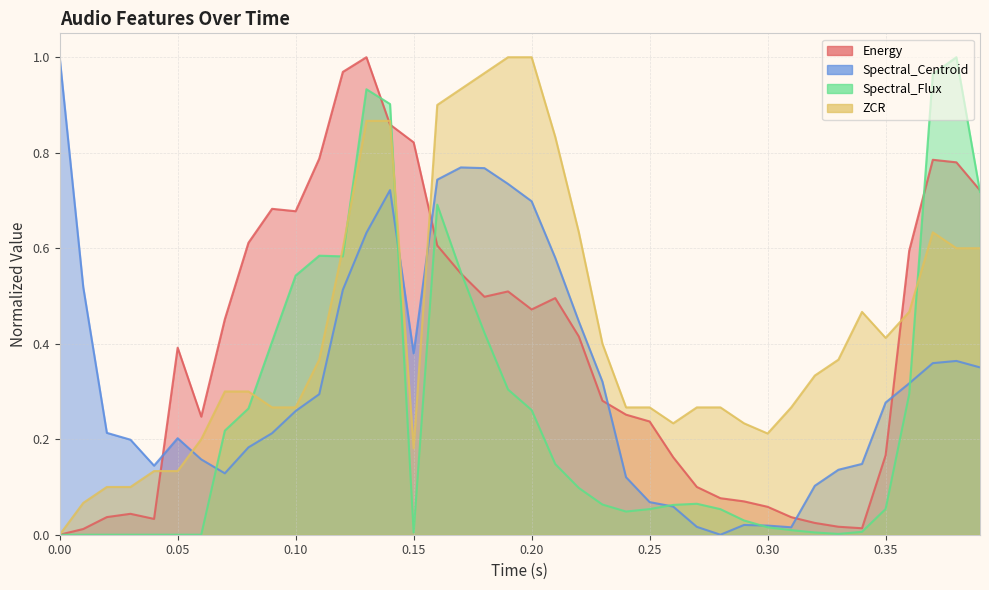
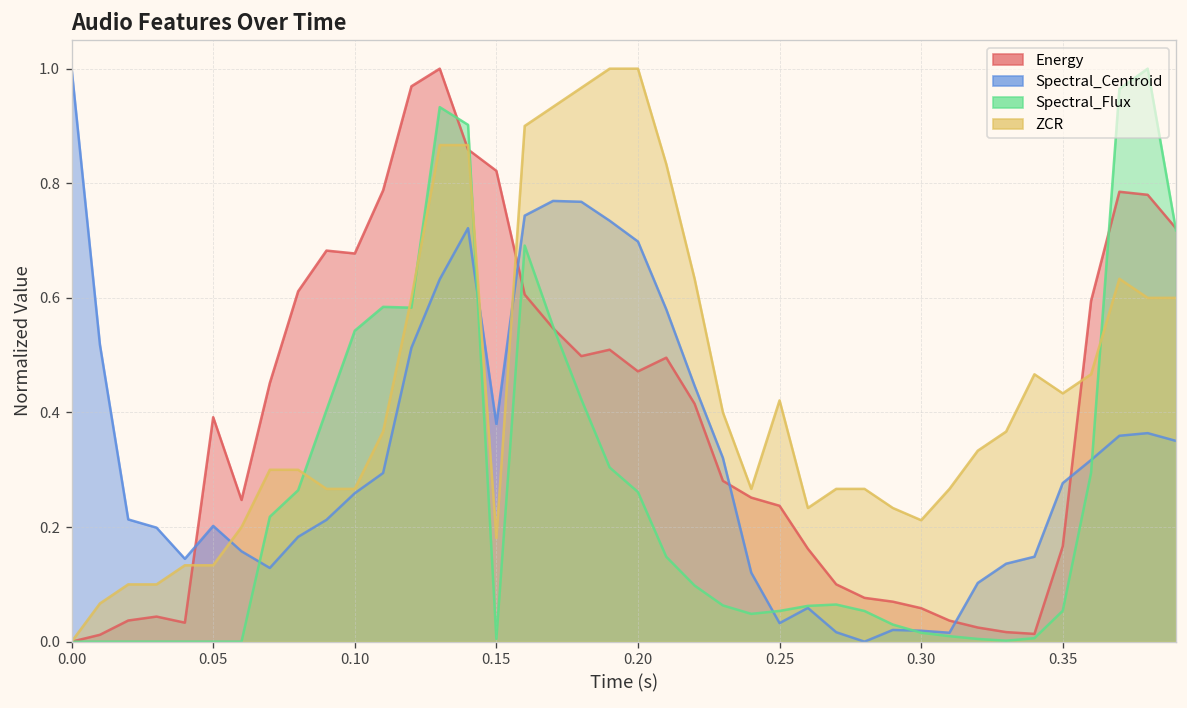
Spectral_Centroid, 0.25: 0.07 -> 0.03
ZCR, 0.25: 0.27 -> 0.42
ZCR, 0.35: 0.41 -> 0.43
